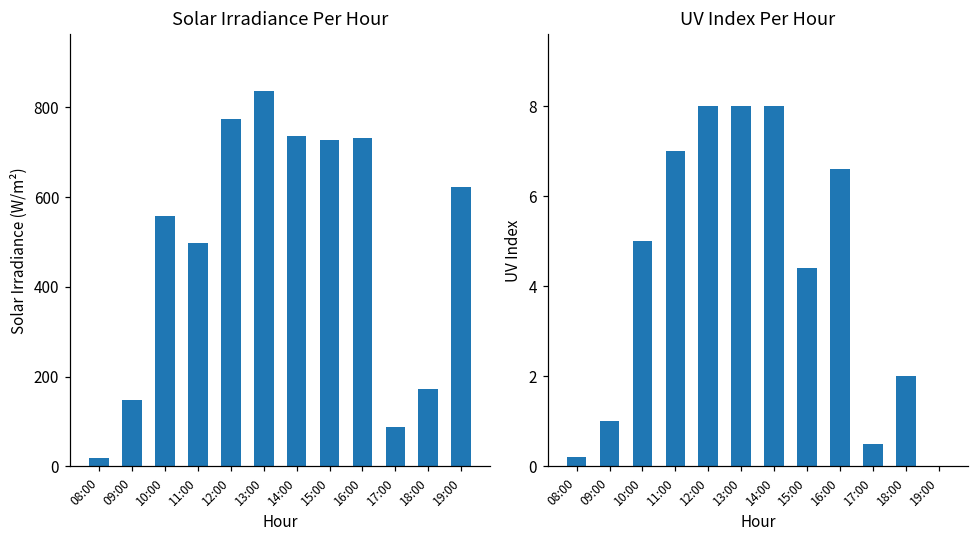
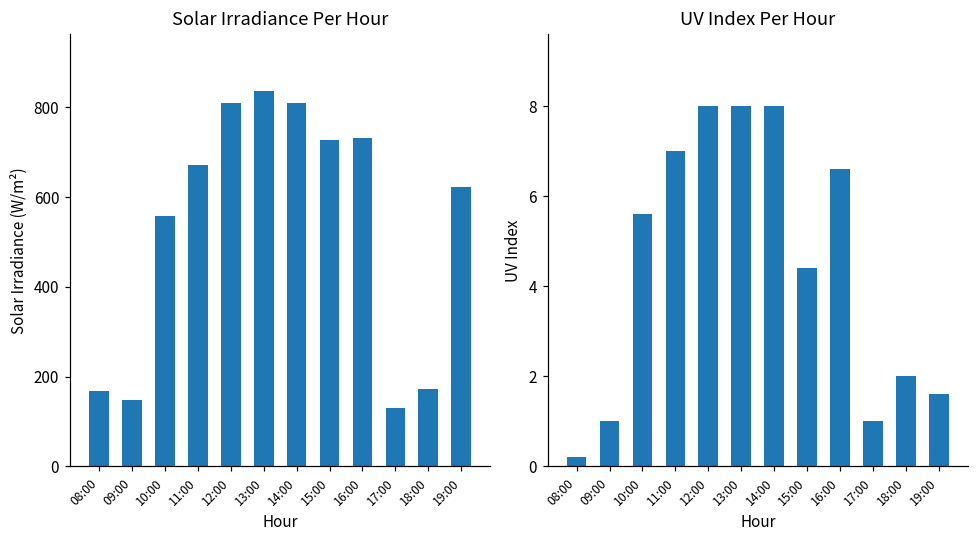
Solar Irradiance Per Hour, 08:00: 20 -> 170
Solar Irradiance Per Hour, 11:00: 500 -> 670
Solar Irradiance Per Hour, 12:00: 780 -> 810
Solar Irradiance Per Hour, 14:00: 740 -> 810
Solar Irradiance Per Hour, 17:00: 90 -> 130
UV Index Per Hour, 10:00: 5.0 -> 5.6
UV Index Per Hour, 17:00: 0.5 -> 1.0
UV Index Per Hour, 19:00: 0.0 -> 1.6
